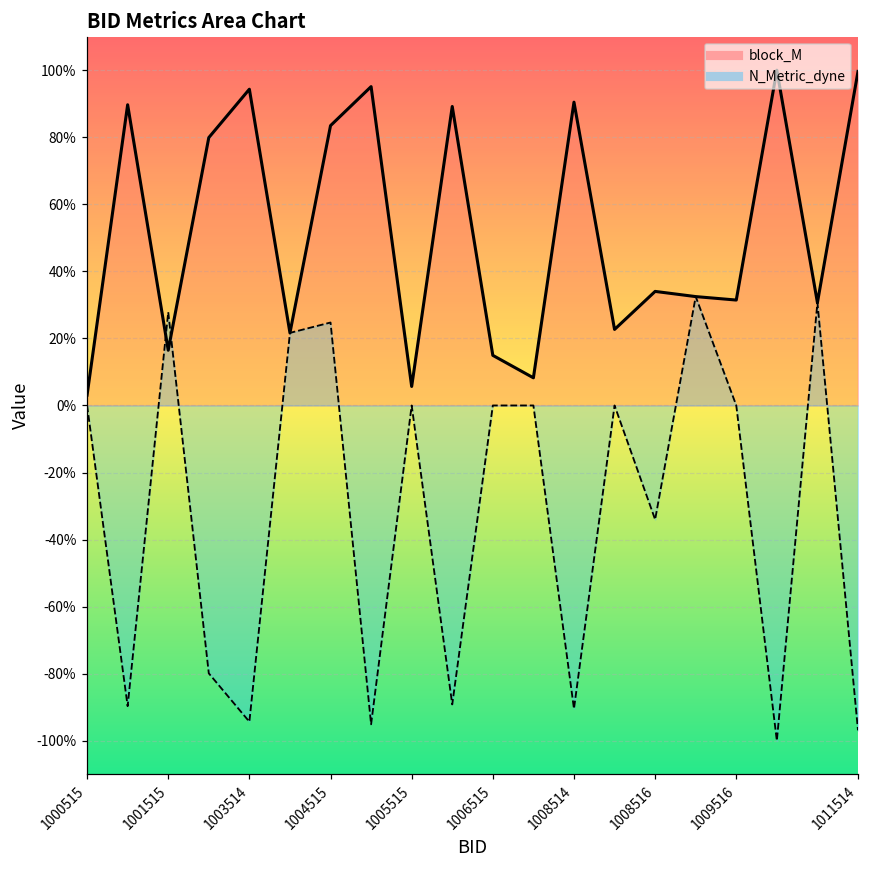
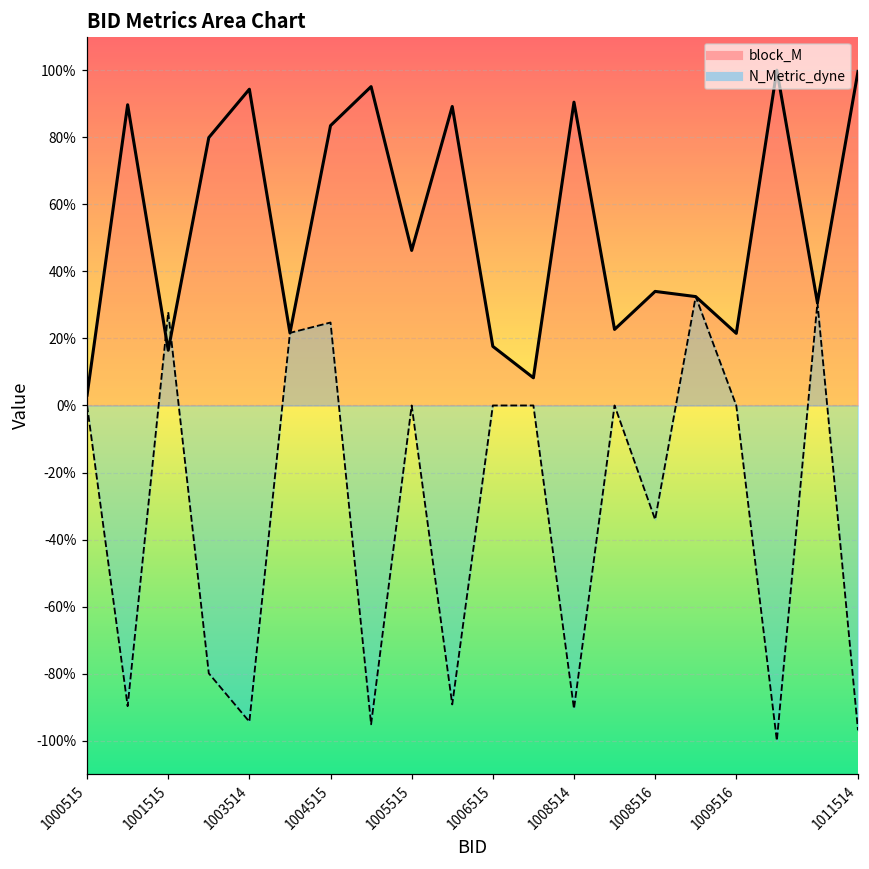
block_M, 1005515: 6% -> 46%
block_M, 1006515: 15% -> 18%
block_M, 1009516: 31% -> 22%
